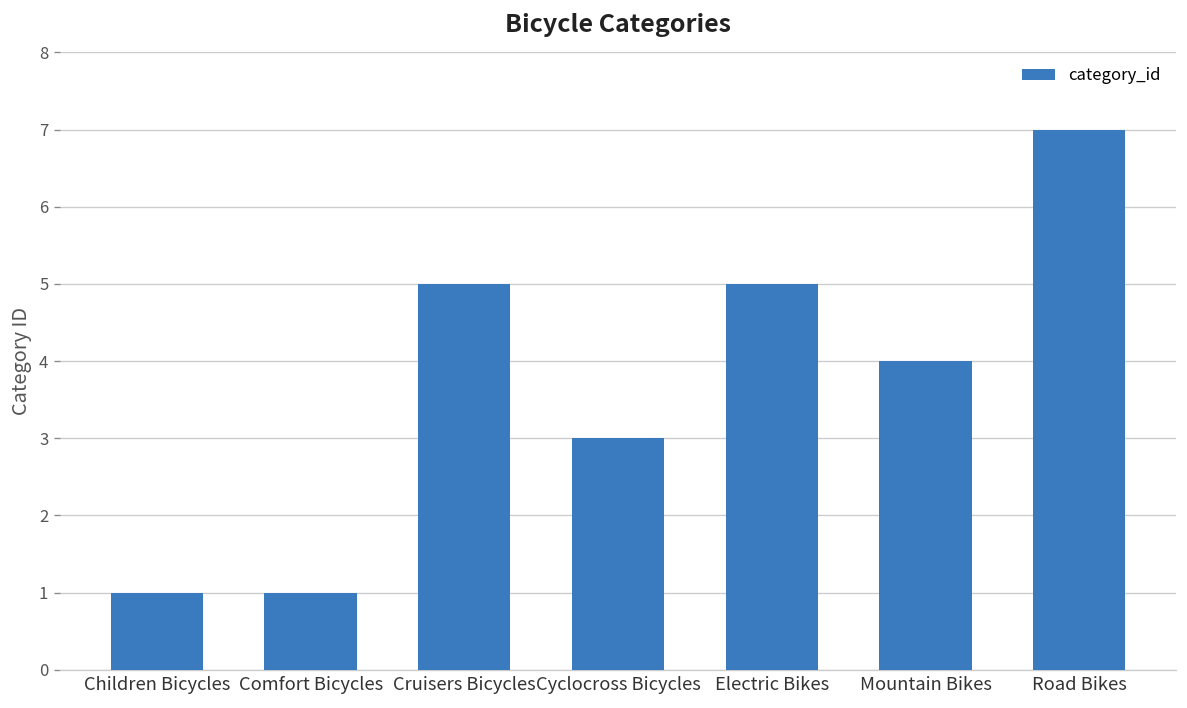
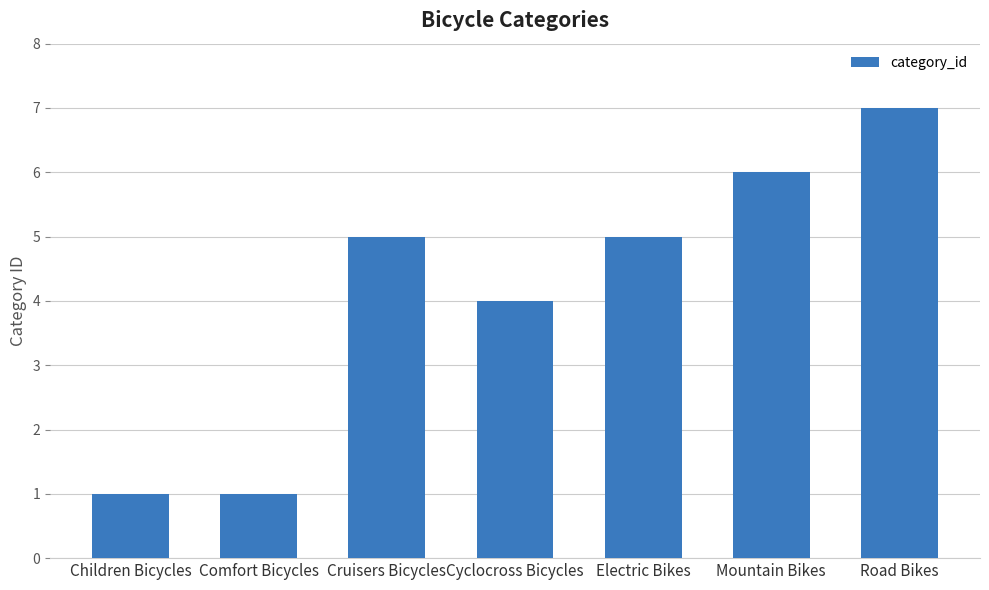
Cyclocross Bicycles: 3 -> 4
Mountain Bikes: 4 -> 6
